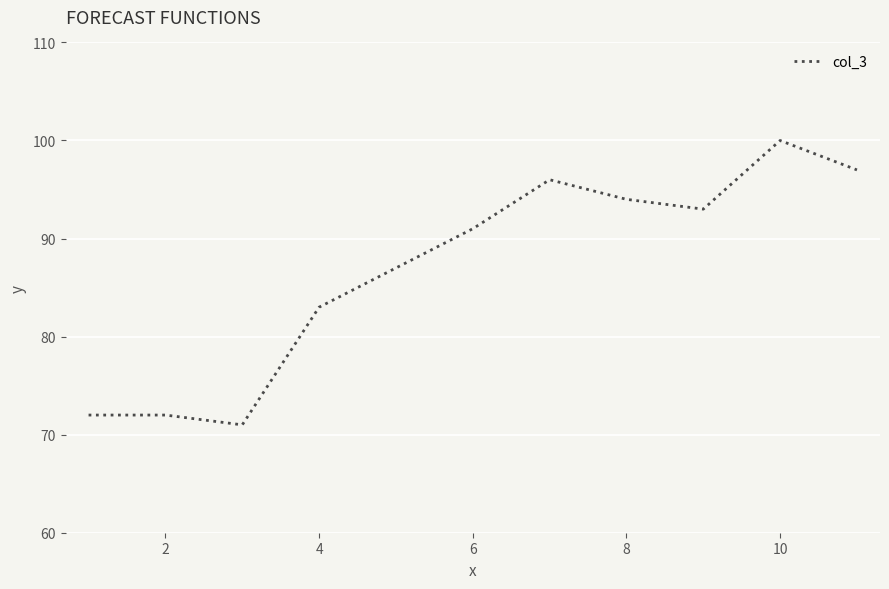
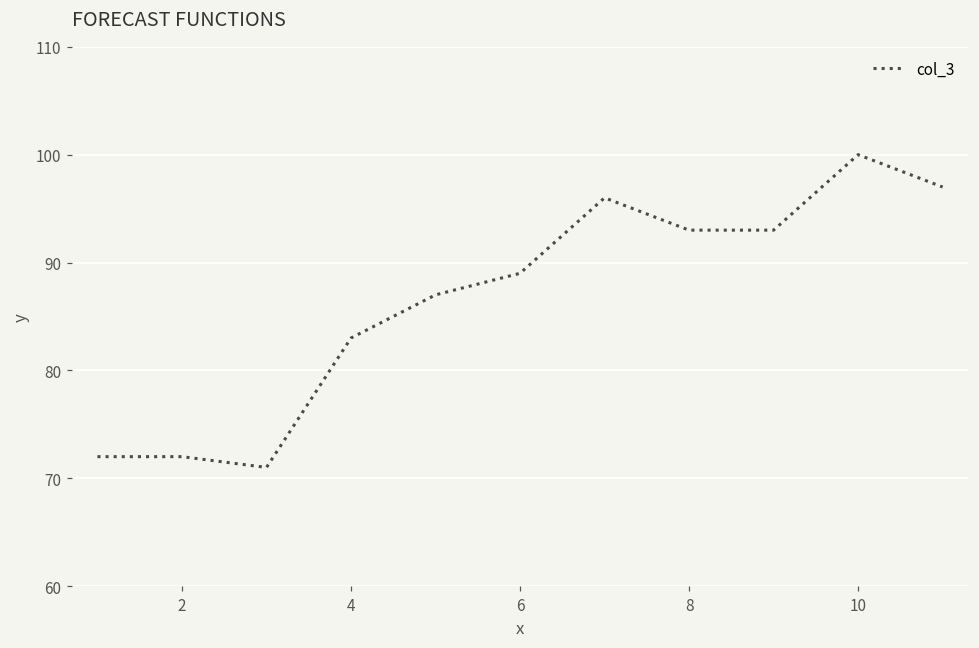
6: 91 -> 89
8: 94 -> 93
